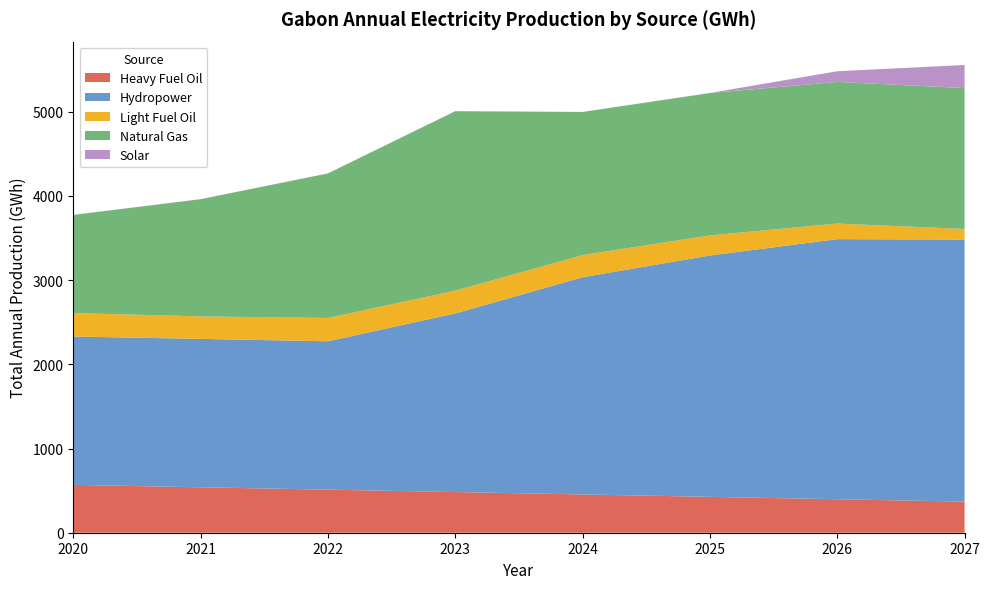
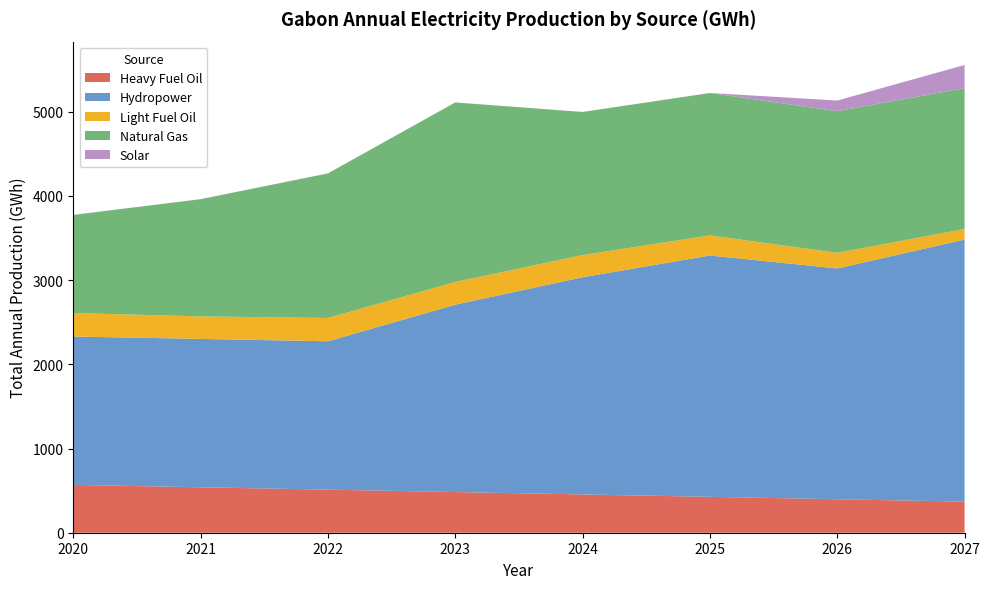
Hydropower, 2023: 2100 -> 2200
Hydropower, 2026: 3100 -> 2700
